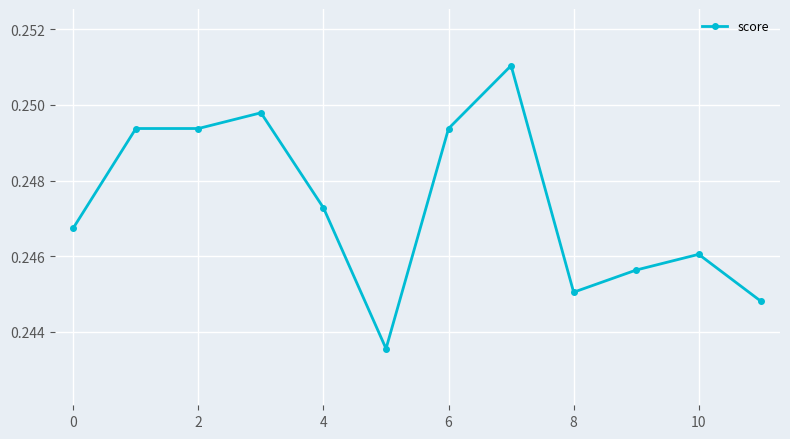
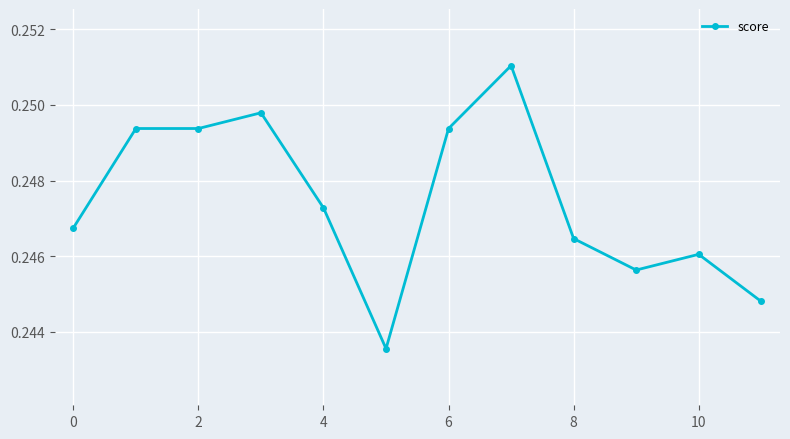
8: 0.2450 -> 0.2465
